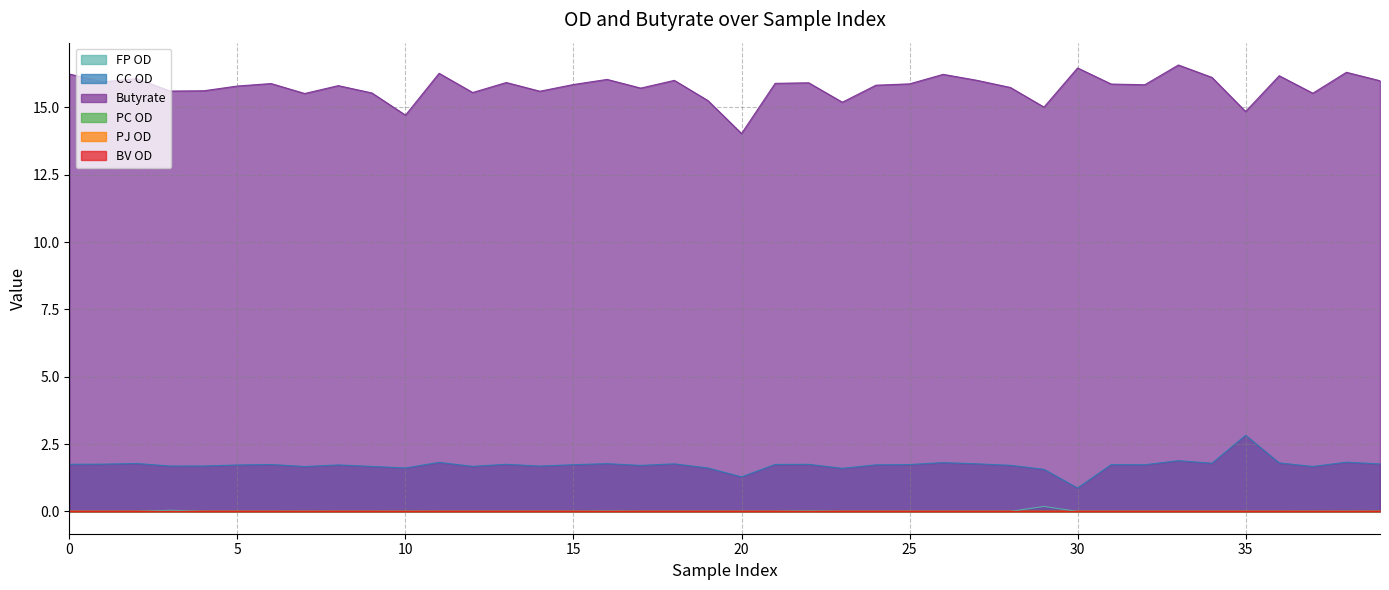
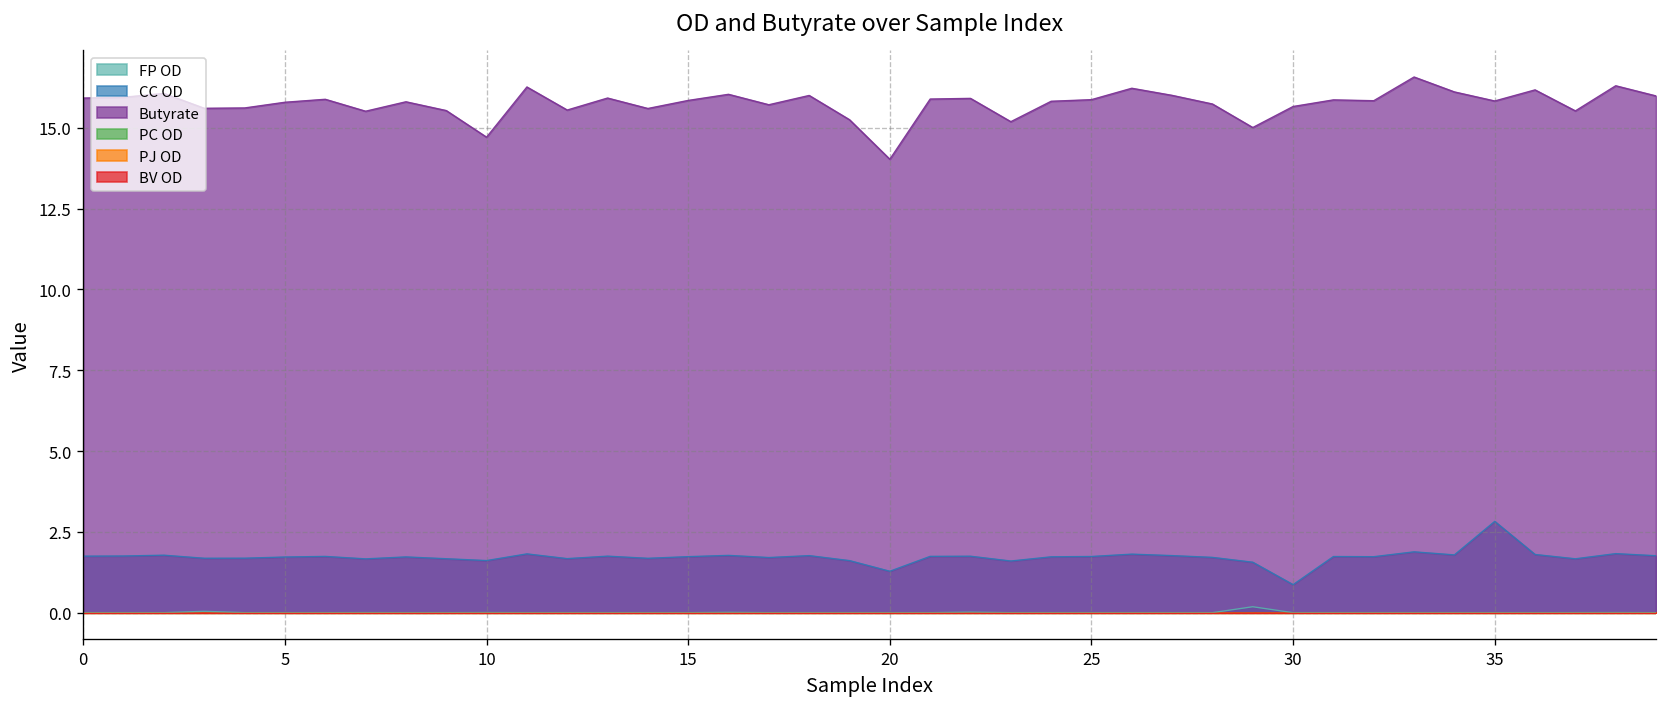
Butyrate, 0: 16.2 -> 15.9
Butyrate, 30: 16.5 -> 15.7
Butyrate, 35: 14.8 -> 15.8
